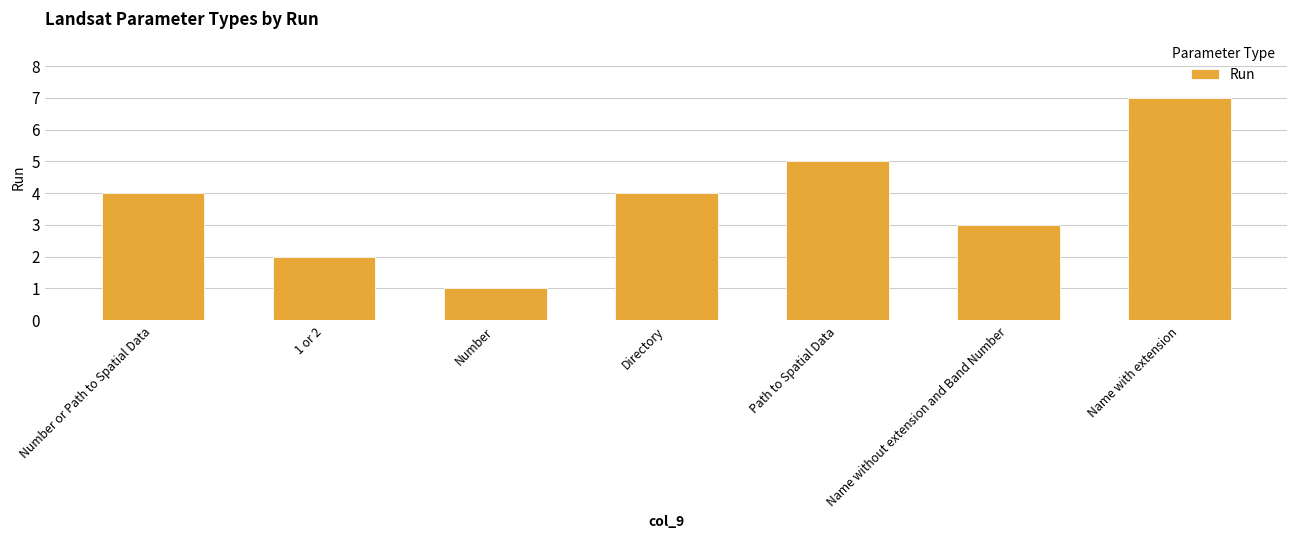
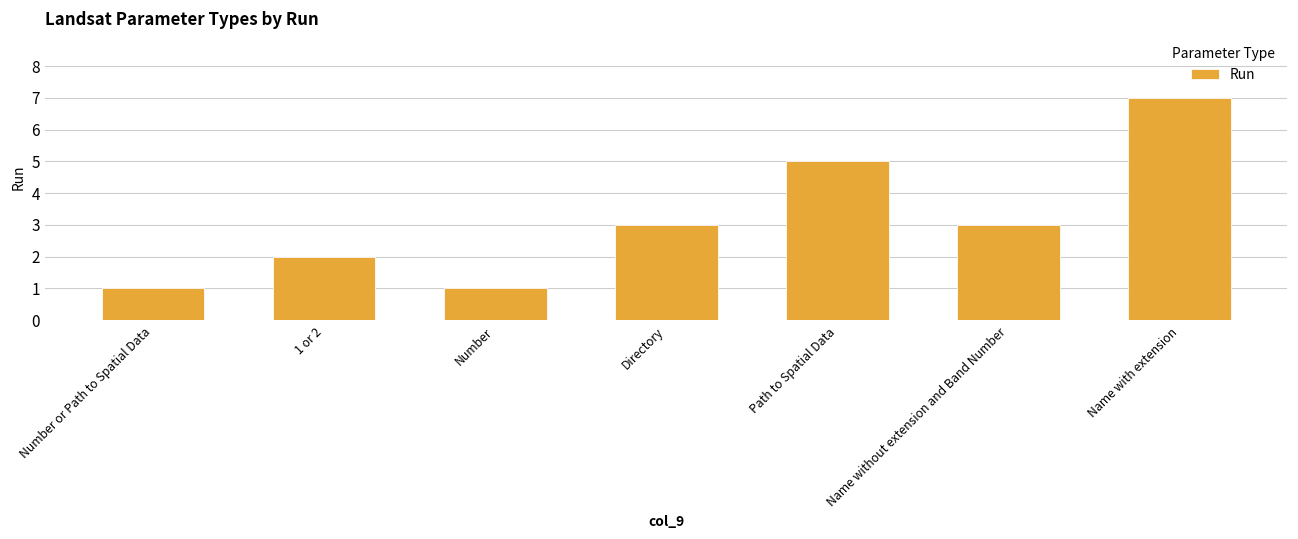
Number or Path to Spatial Data: 4 -> 1
Directory: 4 -> 3
